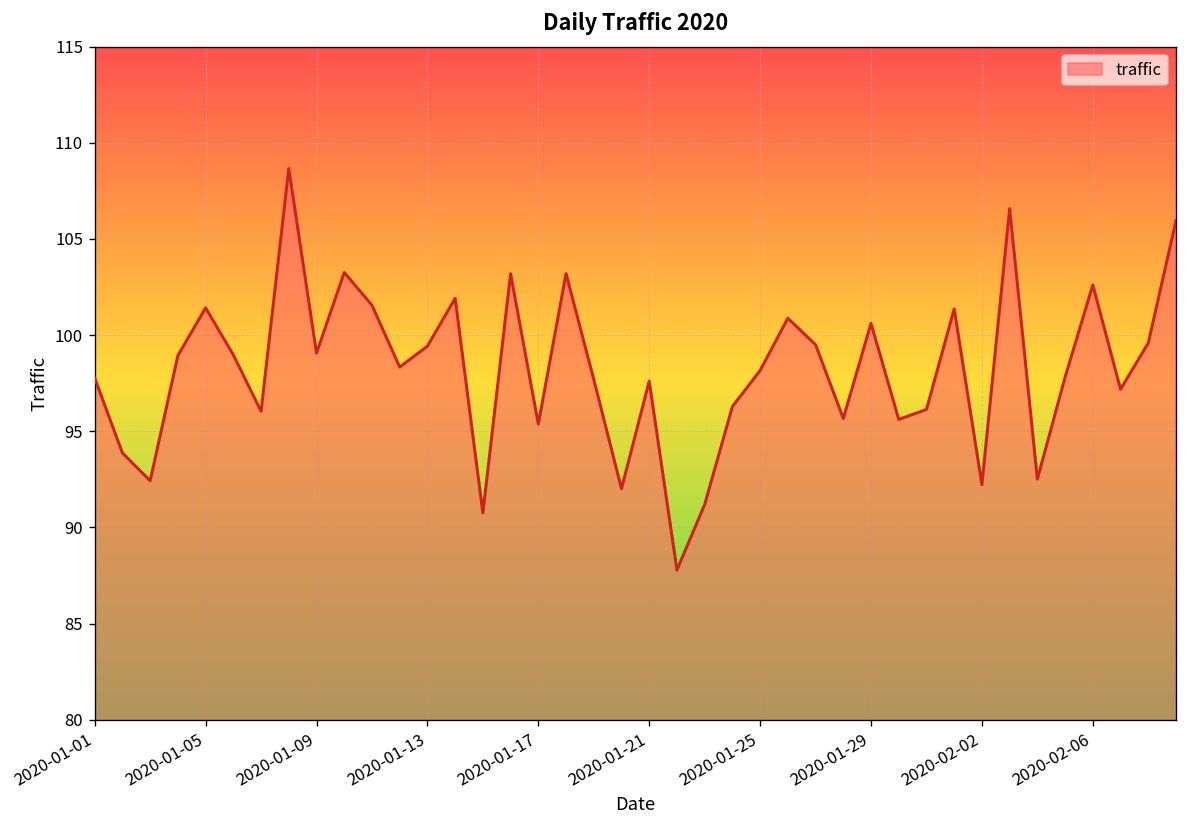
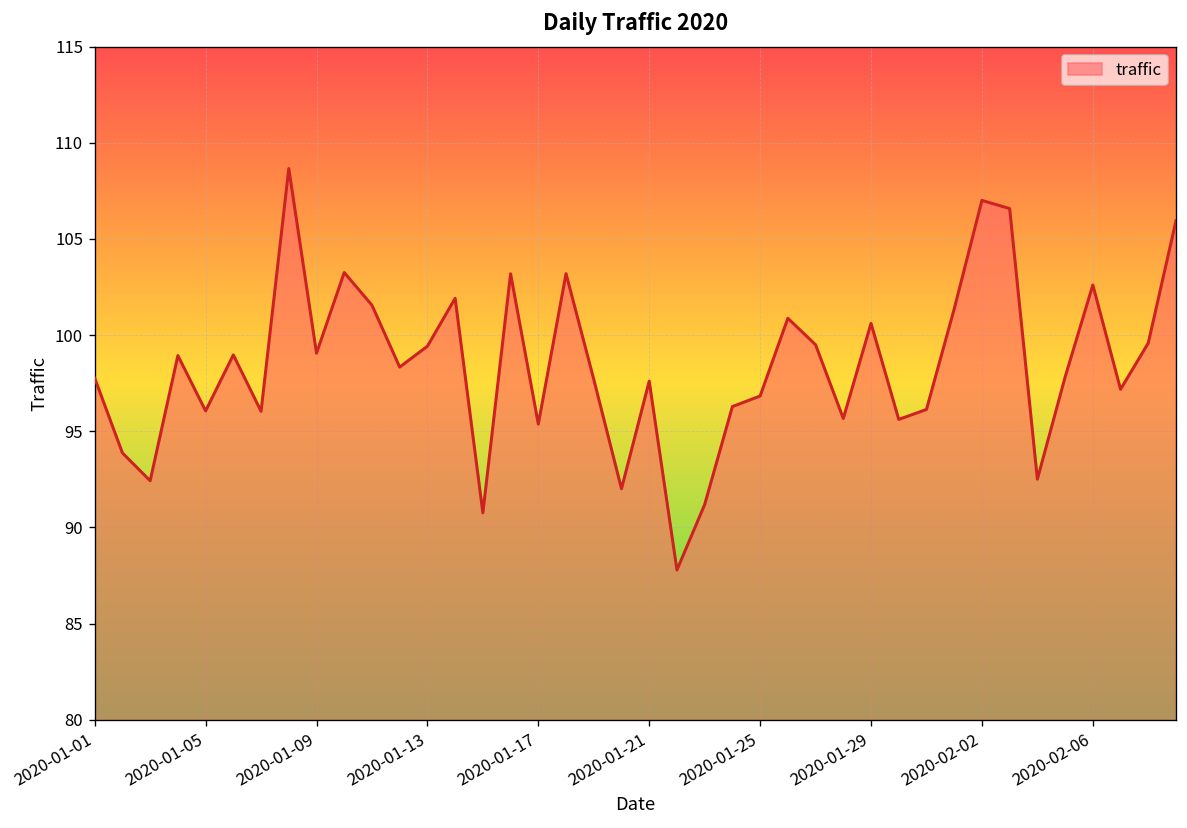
2020-01-05: 101.4 -> 96.1
2020-01-25: 98.2 -> 96.8
2020-02-02: 92.2 -> 107.0
